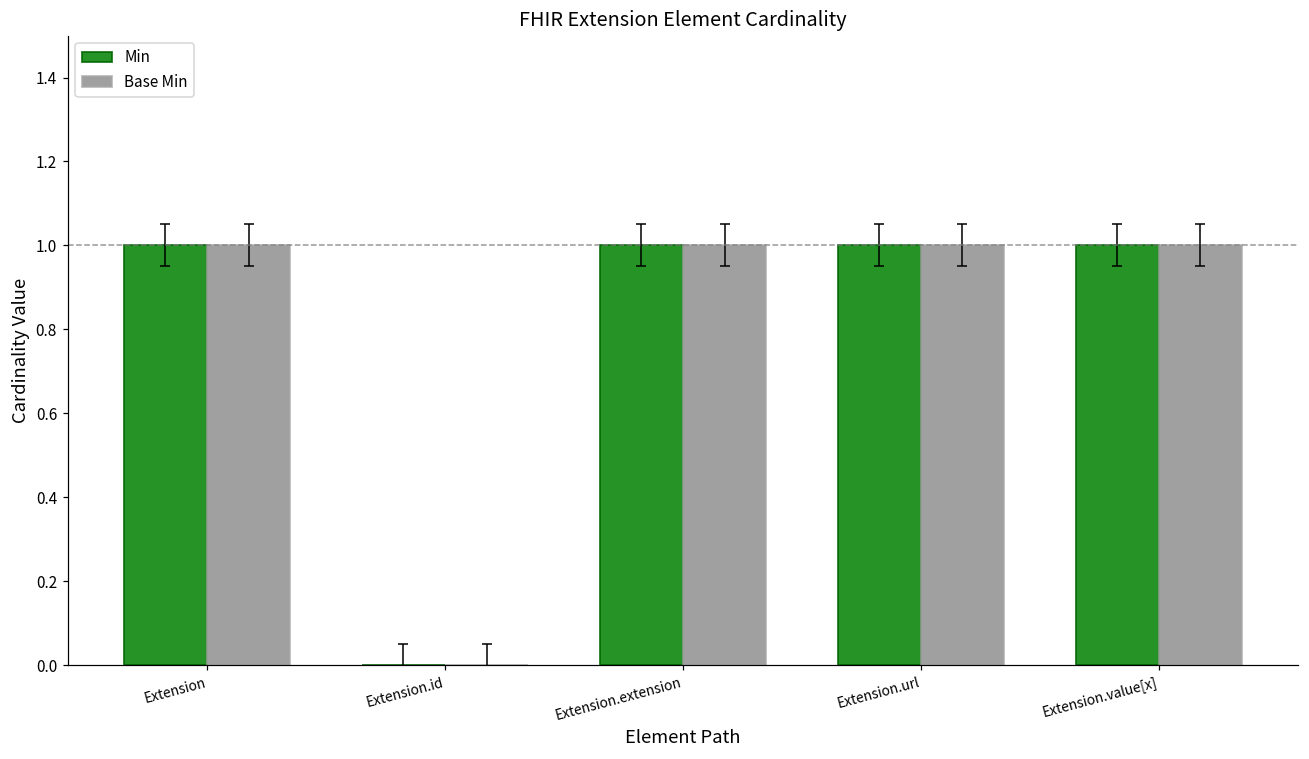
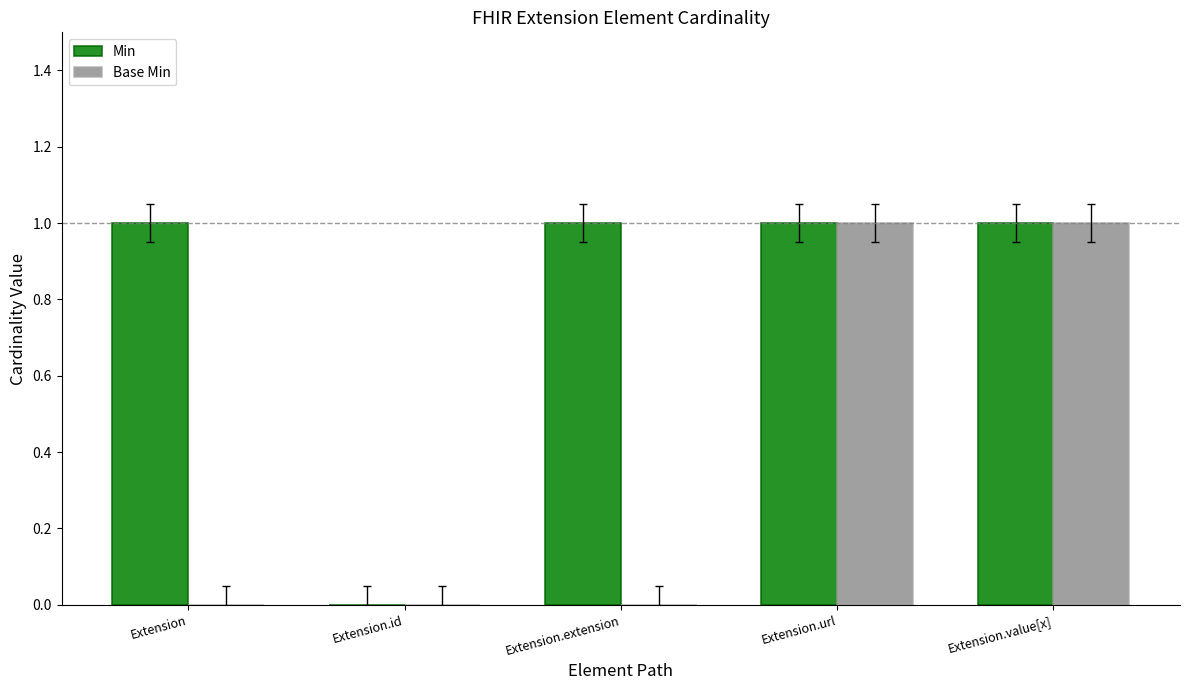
Base Min, Extension: 1 -> 0
Base Min, Extension.extension: 1 -> 0
